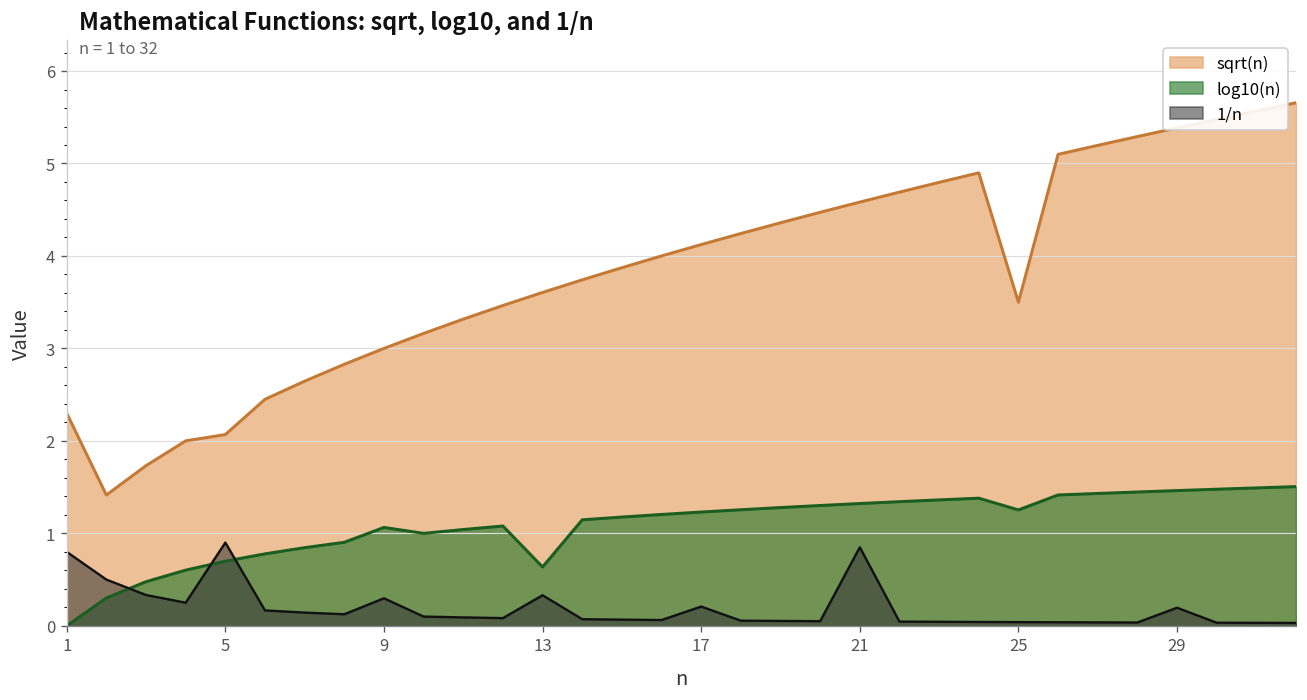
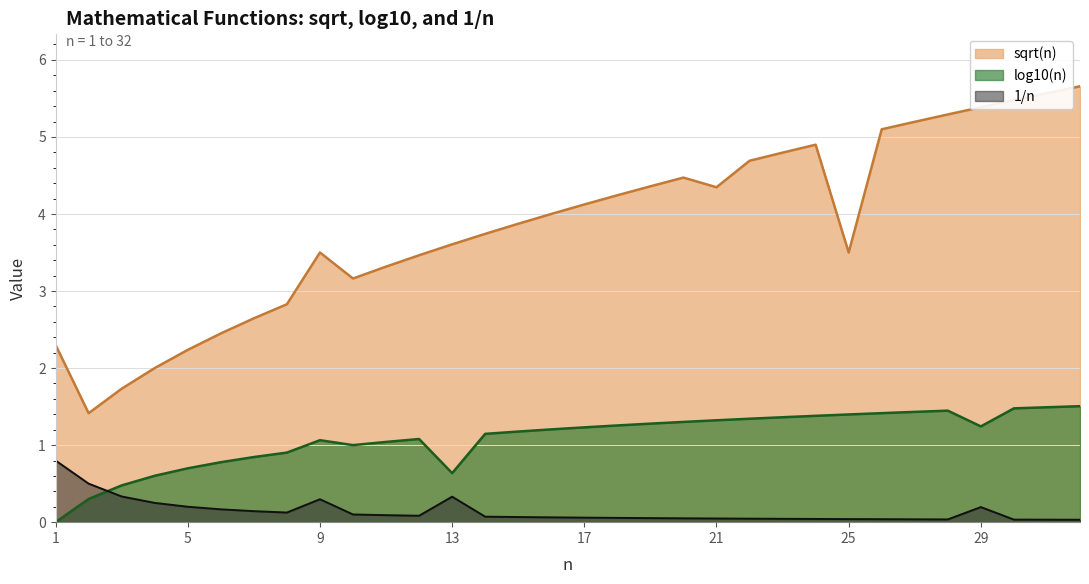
sqrt(n), 5: 2.1 -> 2.2
1/n, 5: 0.9 -> 0.2
sqrt(n), 9: 3.0 -> 3.5
1/n, 17: 0.2 -> 0.1
sqrt(n), 21: 4.6 -> 4.3
1/n, 21: 0.8 -> 0.0
log10(n), 25: 1.3 -> 1.4
log10(n), 29: 1.5 -> 1.2
